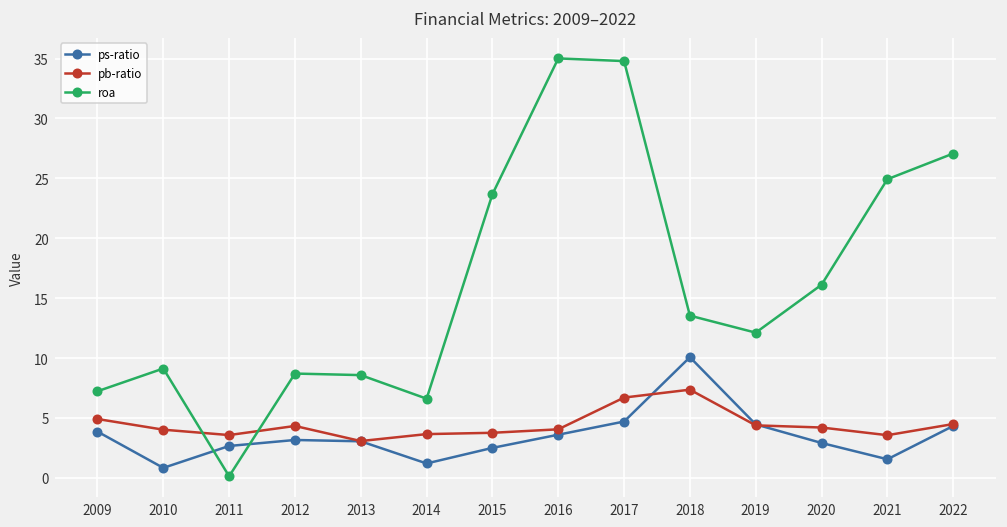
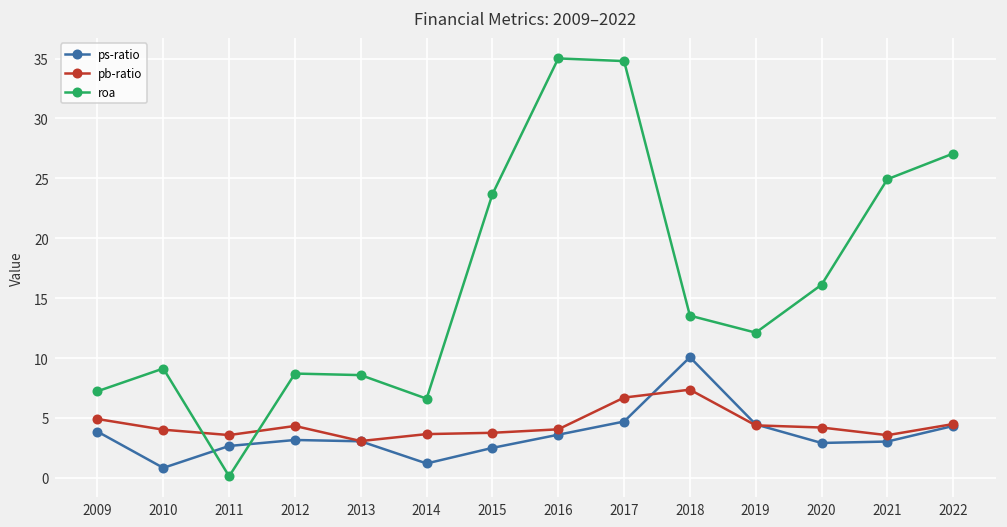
ps-ratio, 2021: 2 -> 3
